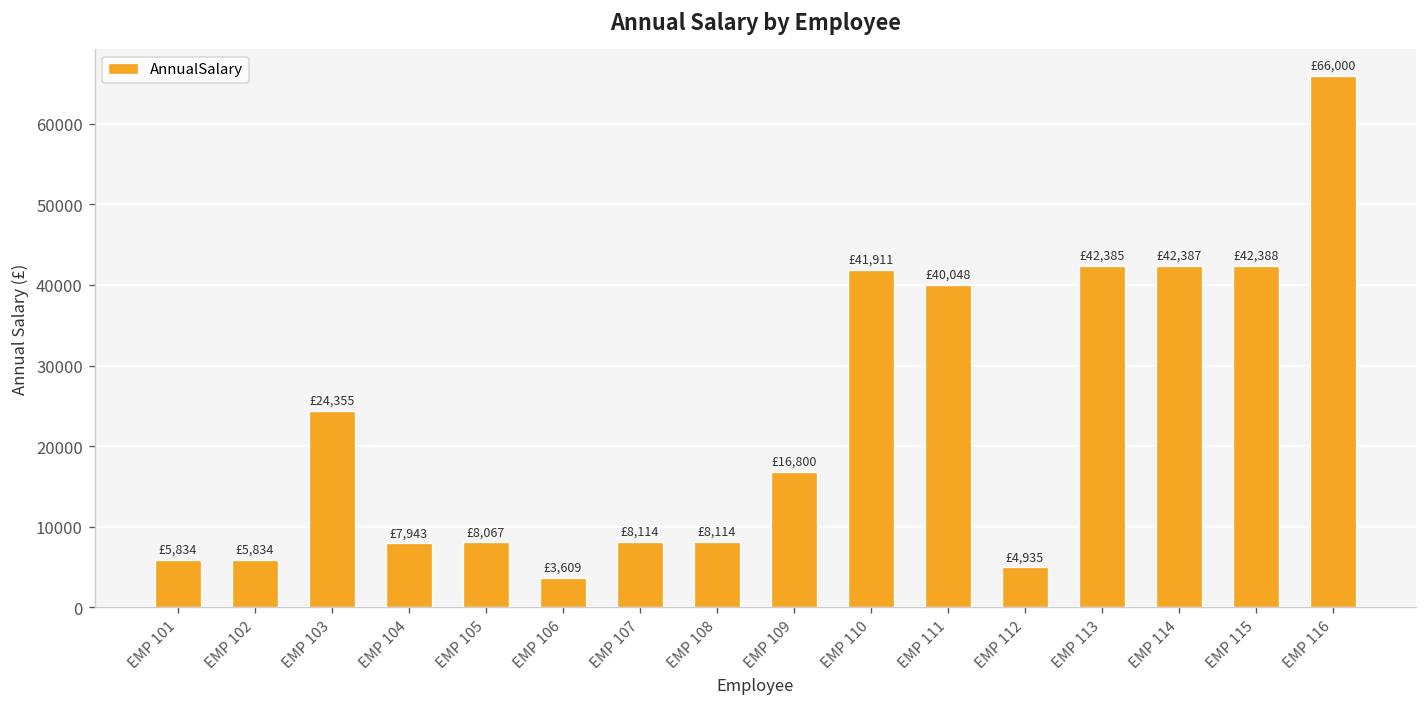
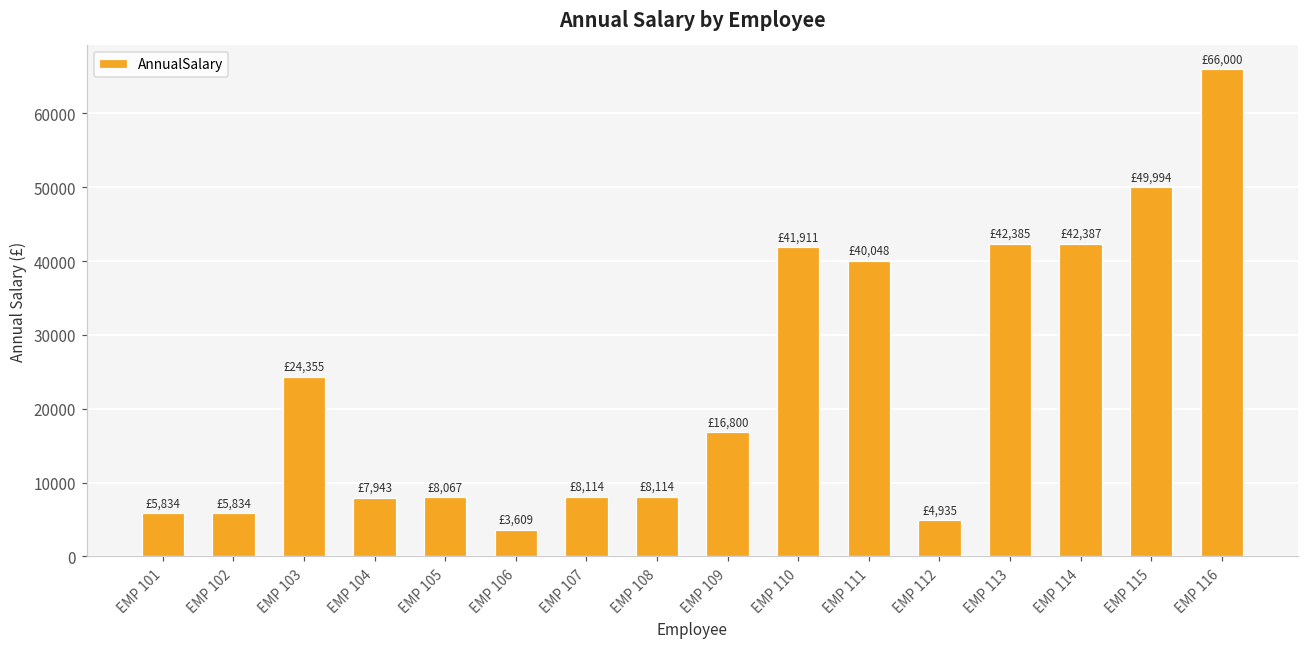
EMP 115: £42,388 -> £49,994
